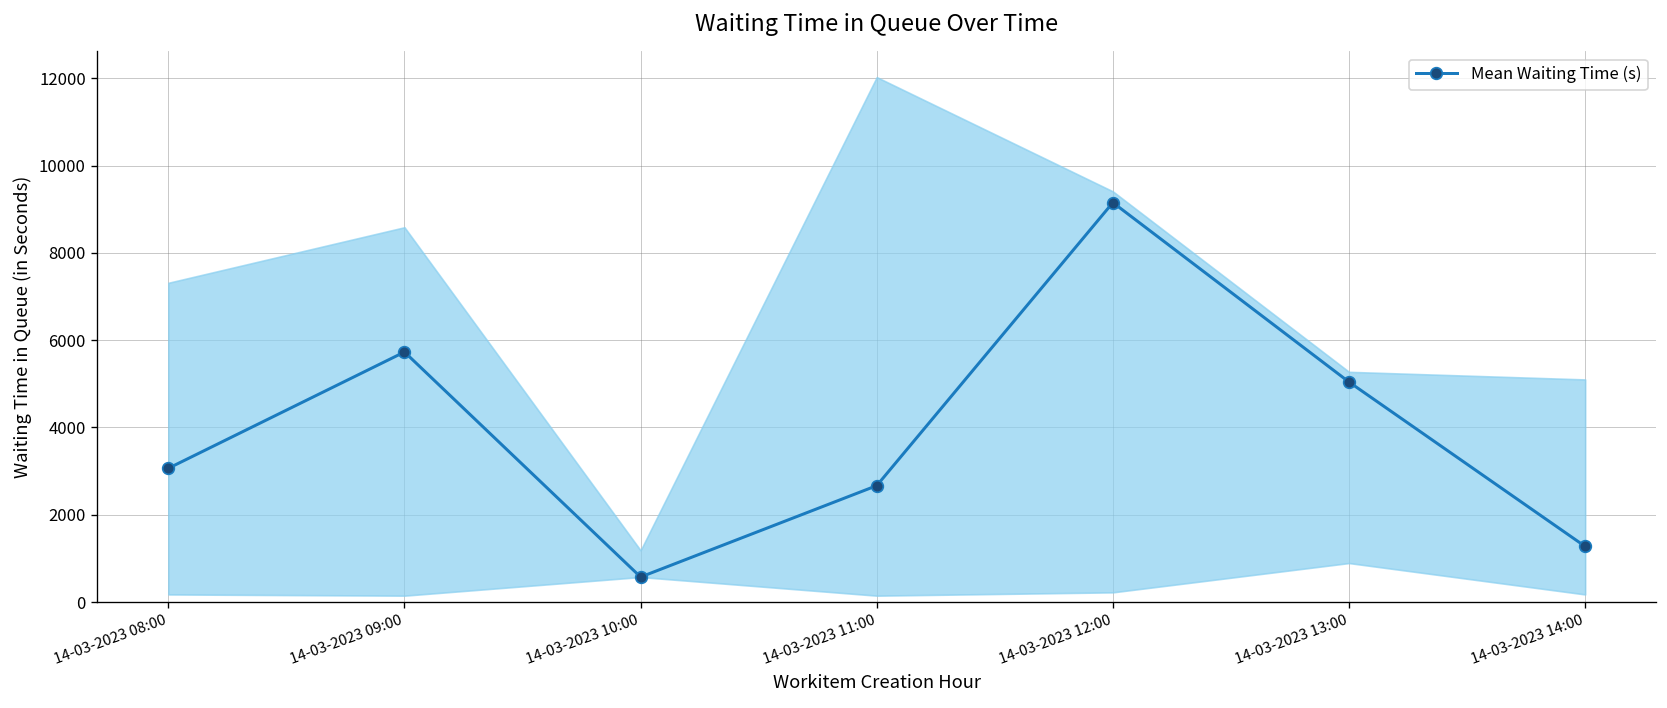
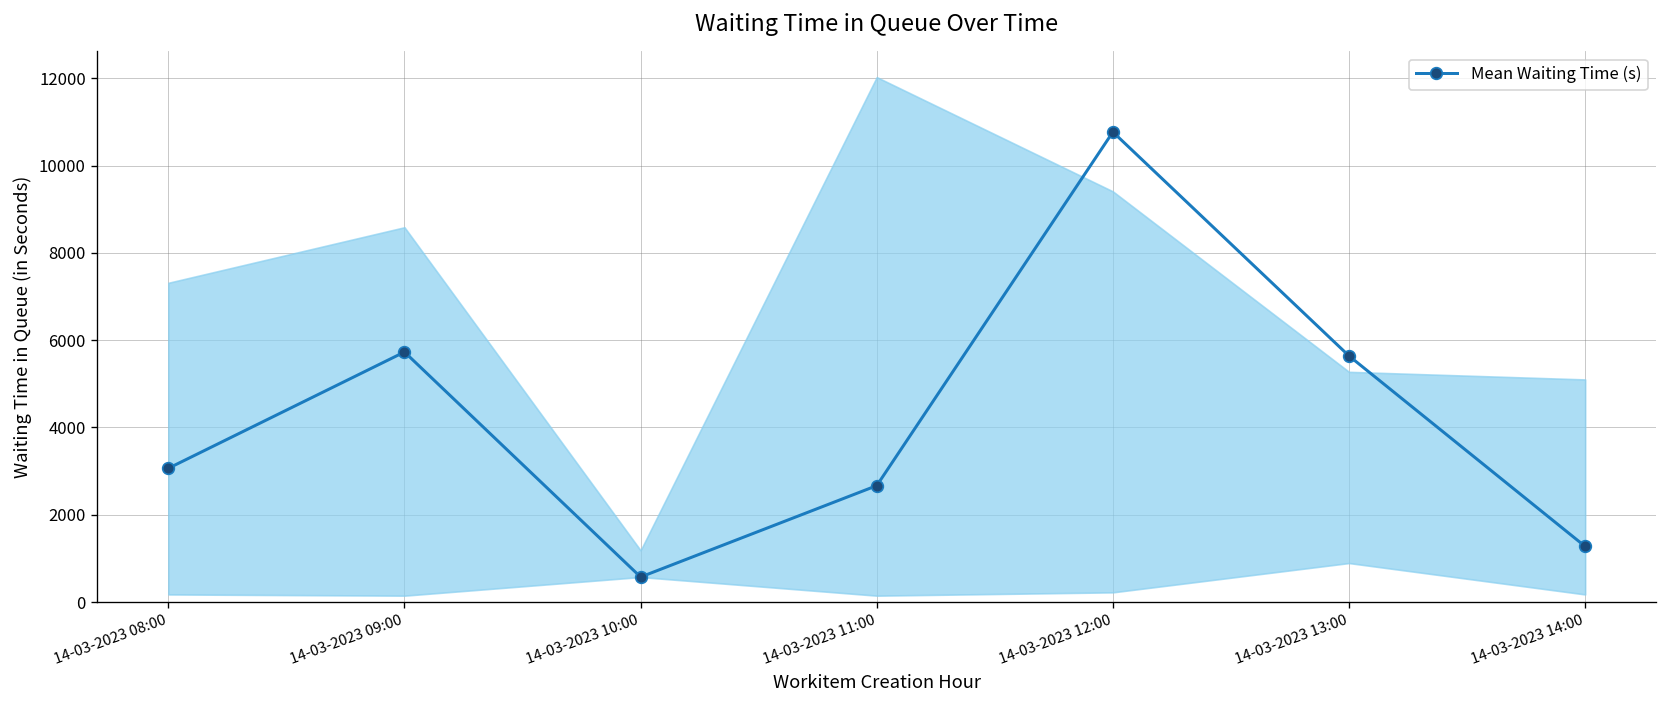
Mean Waiting Time (s), 14-03-2023 12:00: 9200 -> 10800
Mean Waiting Time (s), 14-03-2023 13:00: 5000 -> 5600
